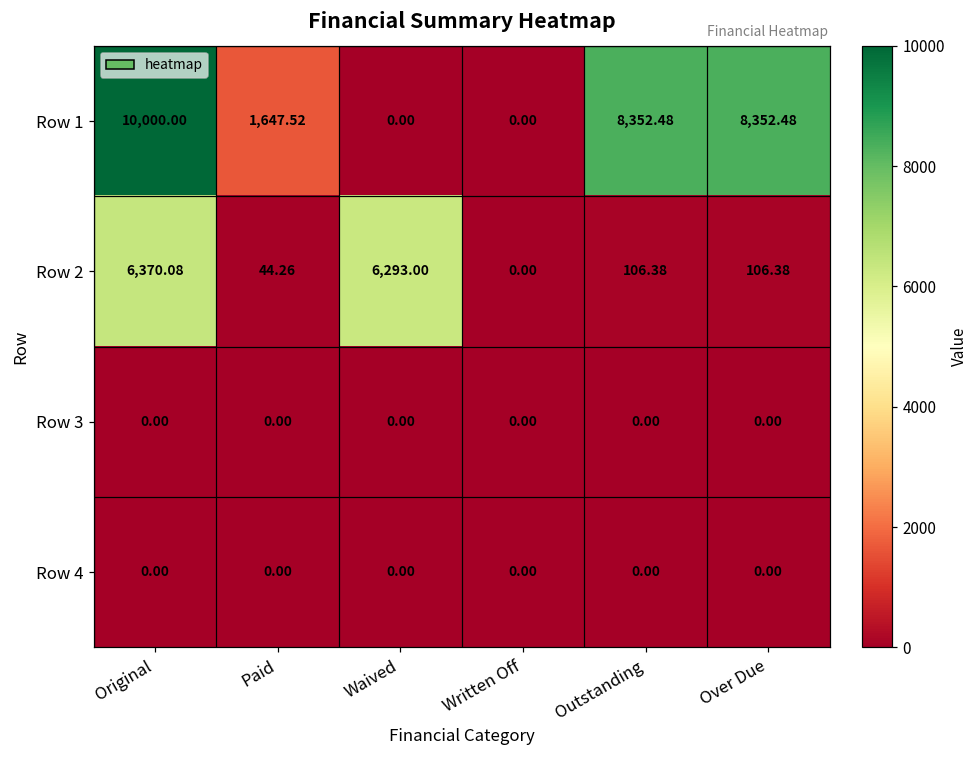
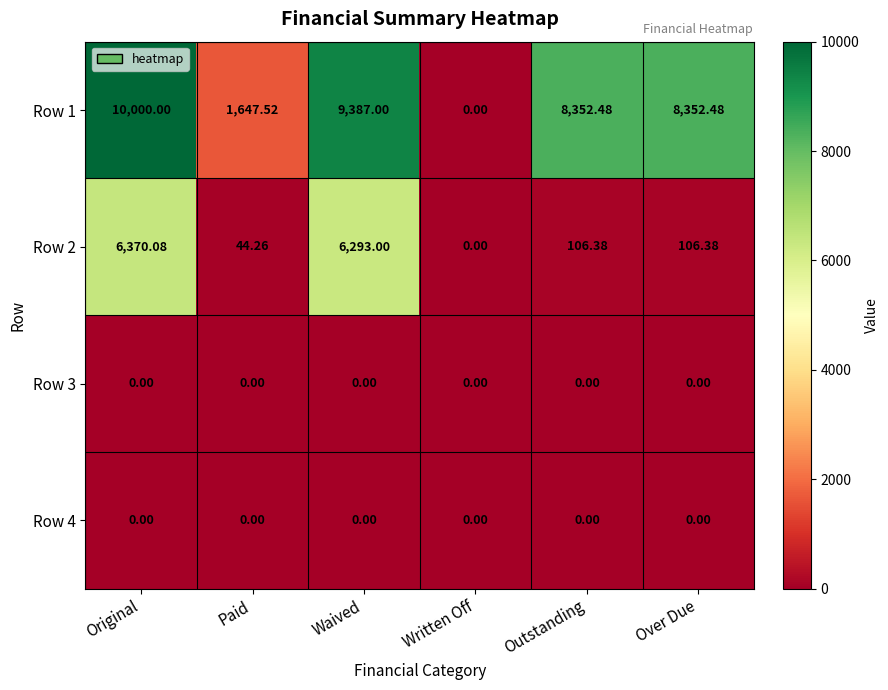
Row 1, Waived: 0.00 -> 9,387.00
